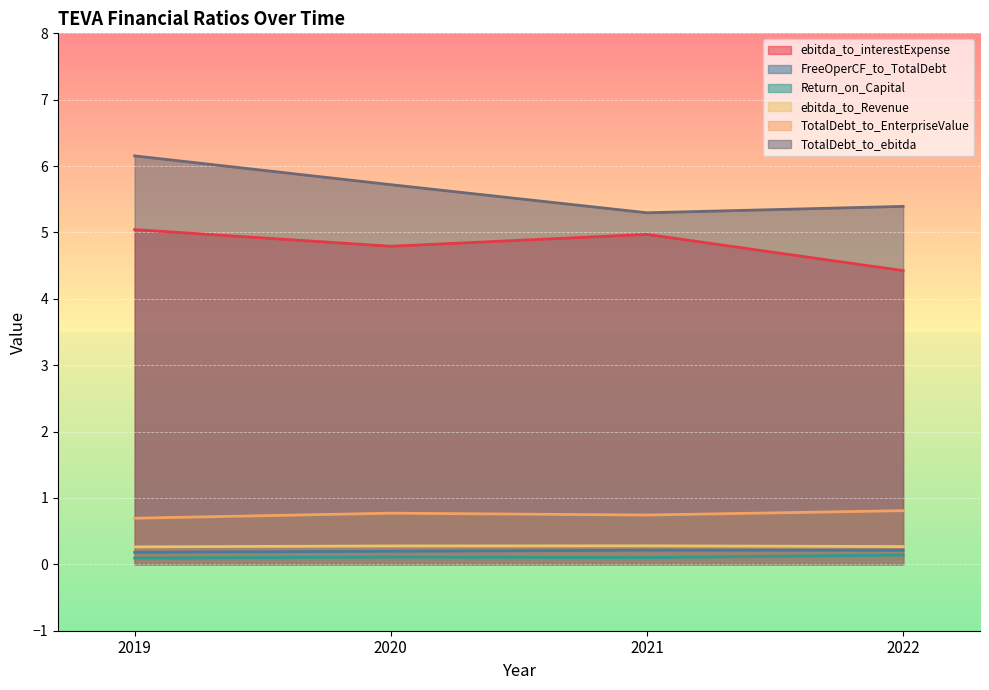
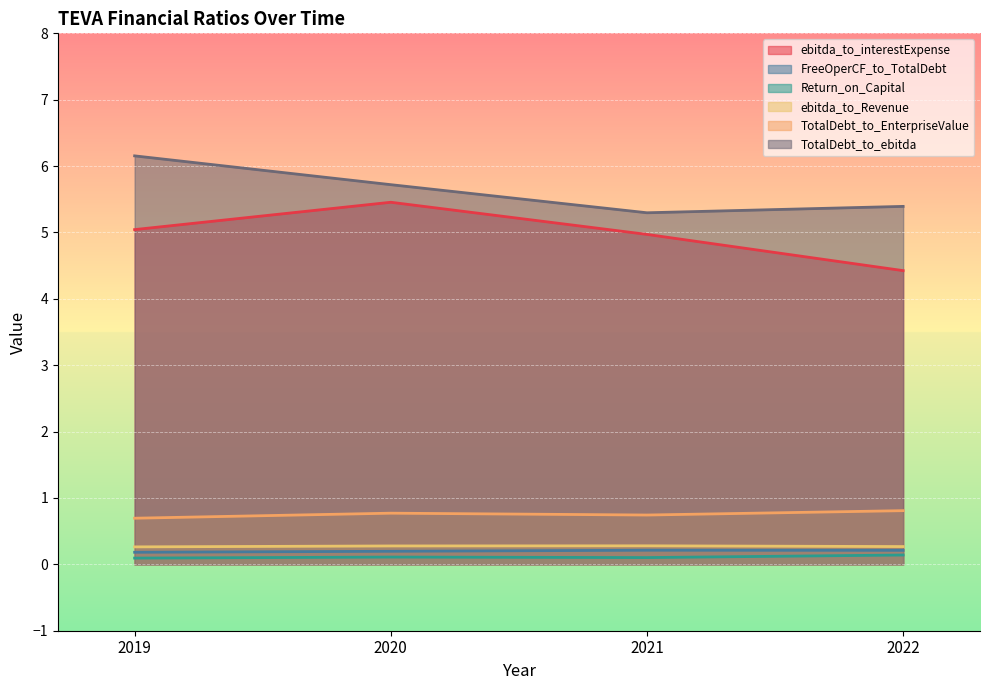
ebitda_to_interestExpense, 2020: 4.8 -> 5.5
